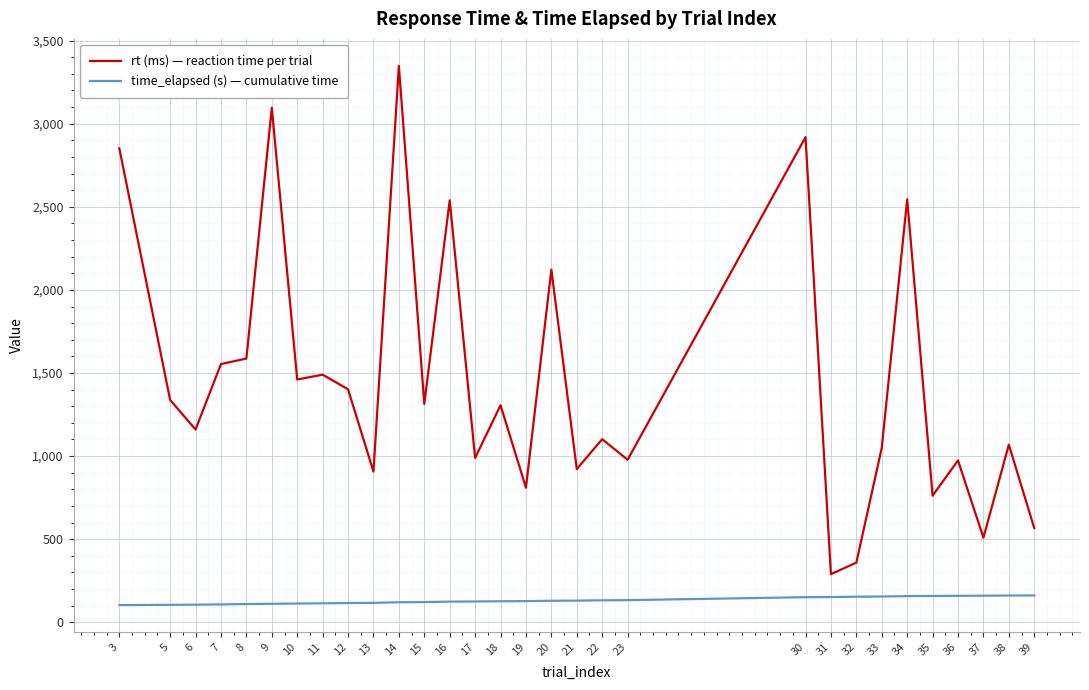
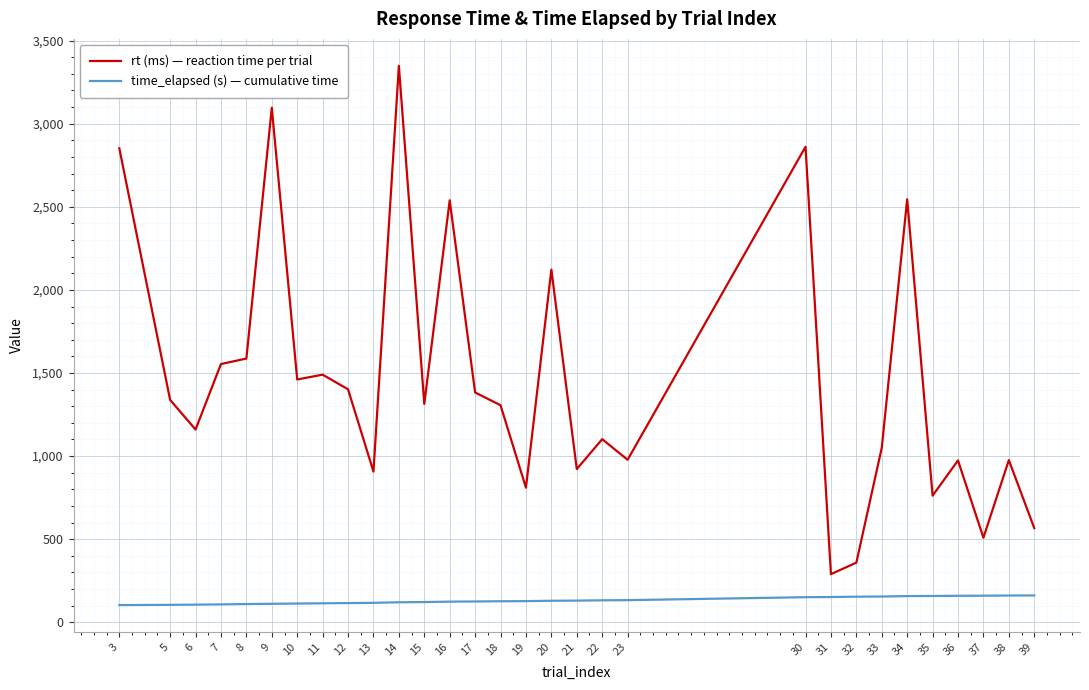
rt (ms) — reaction time per trial, 17: 990 -> 1,380
rt (ms) — reaction time per trial, 30: 2,920 -> 2,860
rt (ms) — reaction time per trial, 38: 1,070 -> 980
